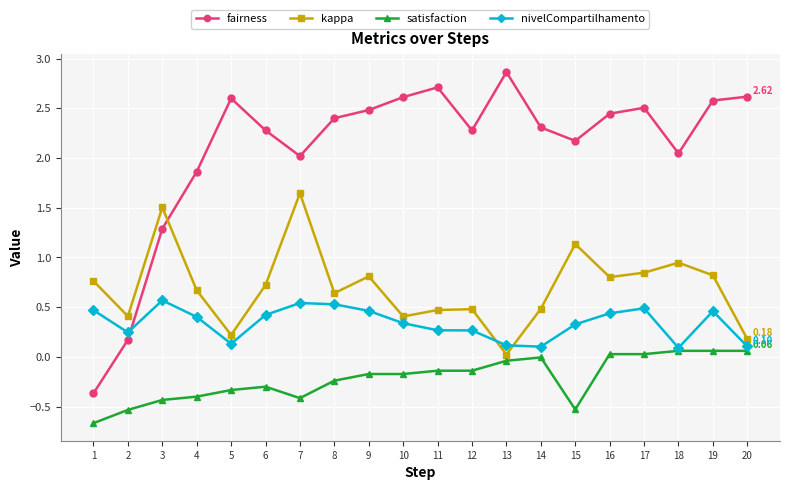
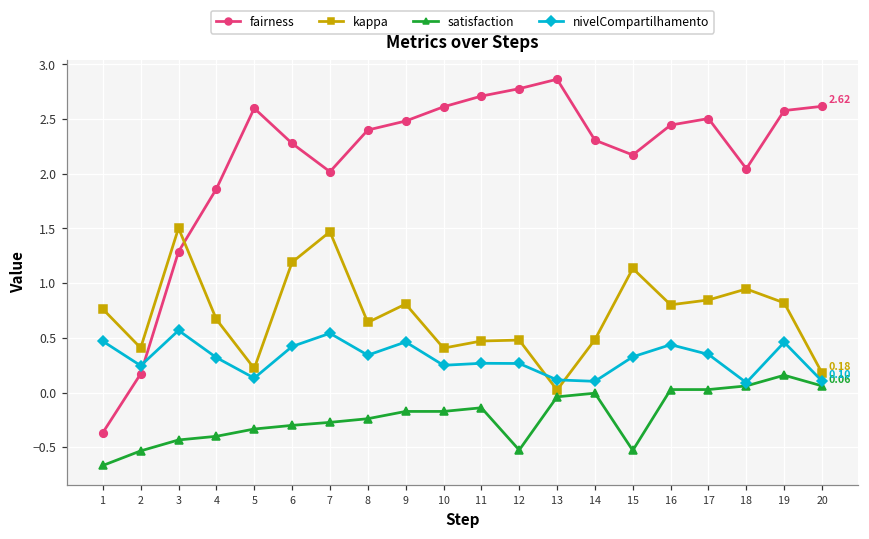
nivelCompartilhamento, 4: 0.4 -> 0.3
kappa, 6: 0.7 -> 1.2
kappa, 7: 1.6 -> 1.5
satisfaction, 7: -0.4 -> -0.3
nivelCompartilhamento, 8: 0.5 -> 0.3
nivelCompartilhamento, 10: 0.3 -> 0.2
fairness, 12: 2.3 -> 2.8
satisfaction, 12: -0.1 -> -0.5
nivelCompartilhamento, 17: 0.5 -> 0.3
satisfaction, 19: 0.1 -> 0.2
